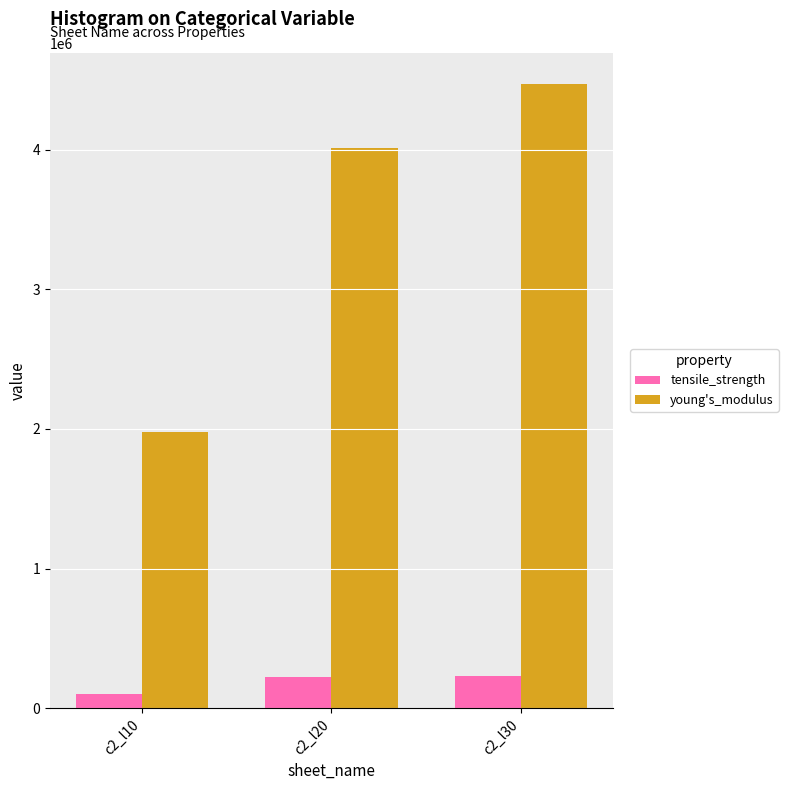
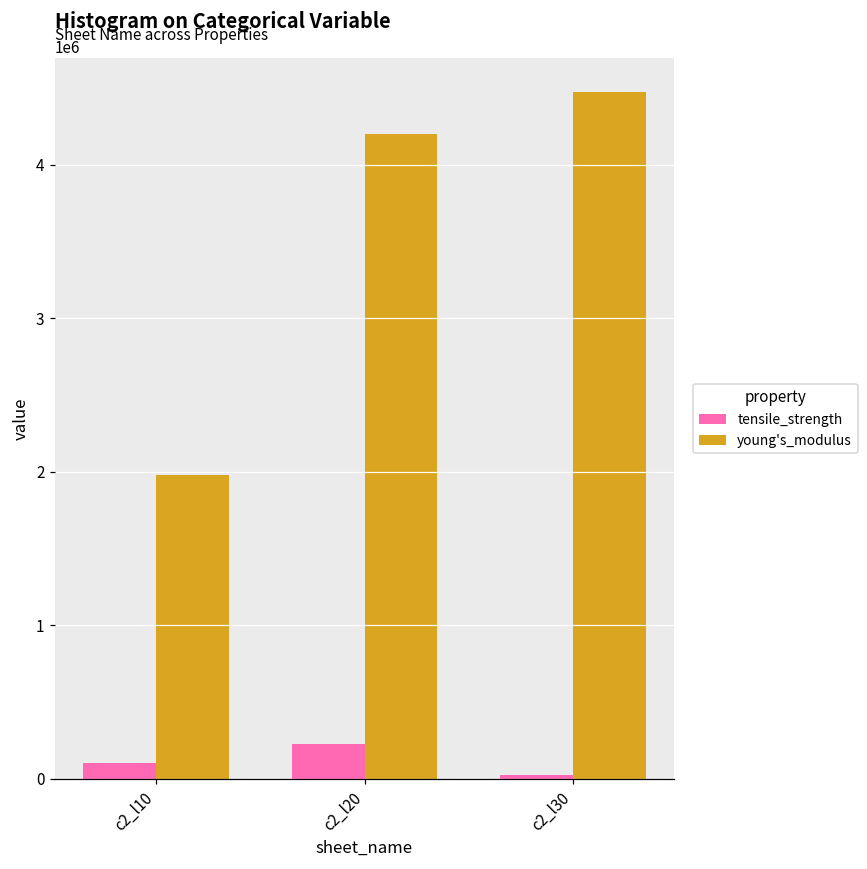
young's_modulus, c2_l20: 4010000 -> 4200000
tensile_strength, c2_l30: 230000 -> 30000
